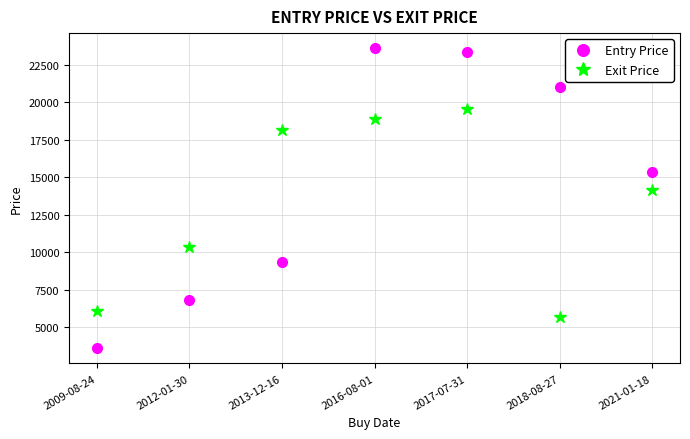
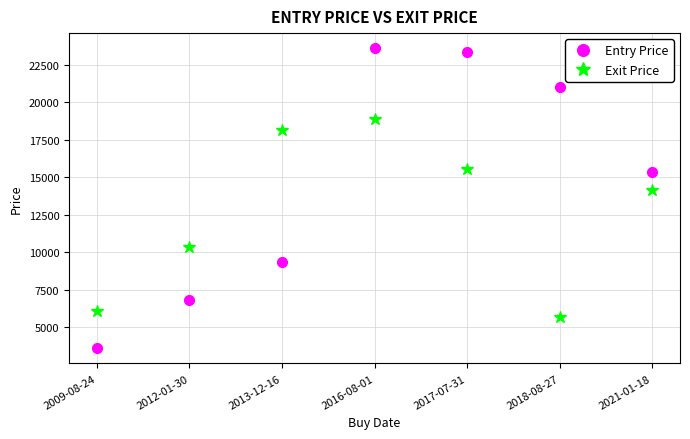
Exit Price, 2017-07-31: 19500 -> 15600
